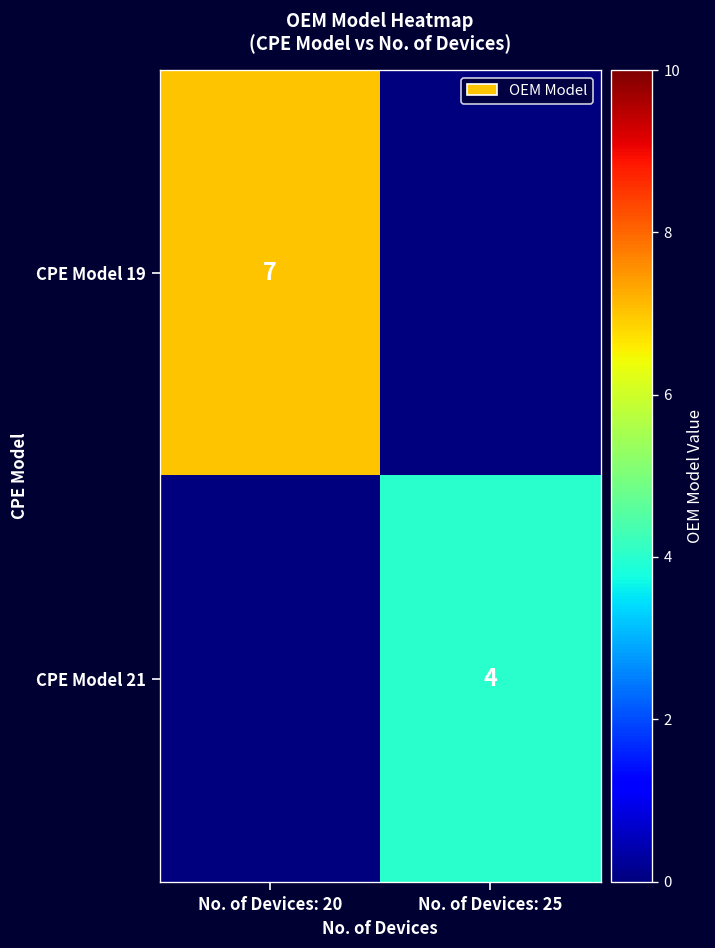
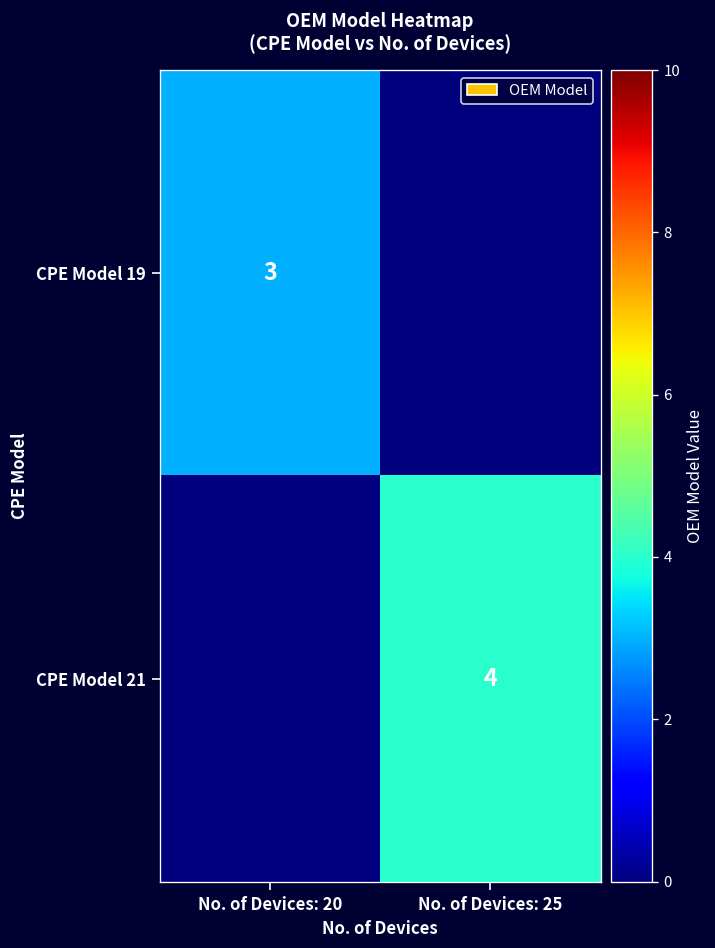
CPE Model 19, No. of Devices: 20: 7 -> 3
